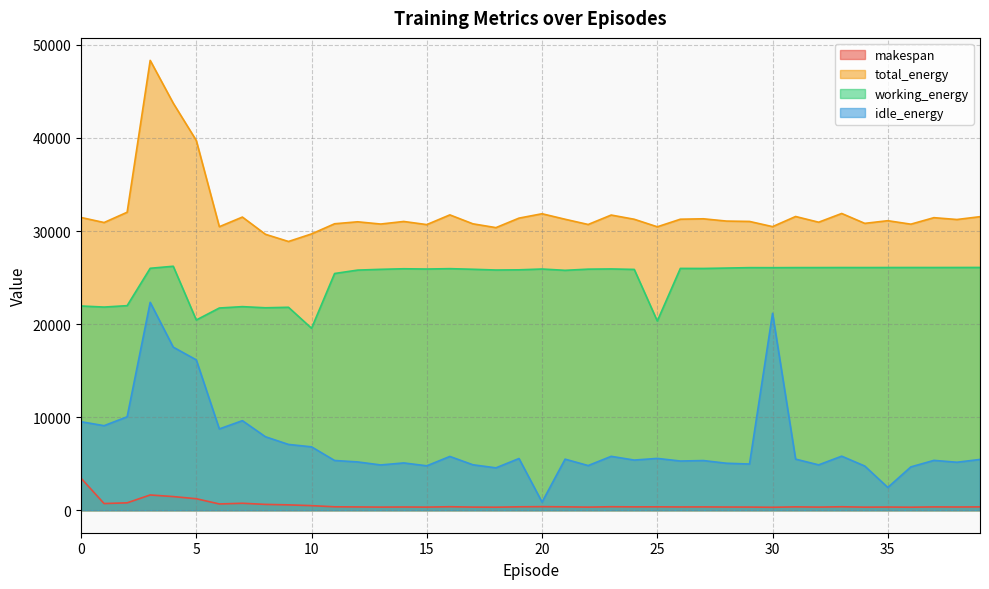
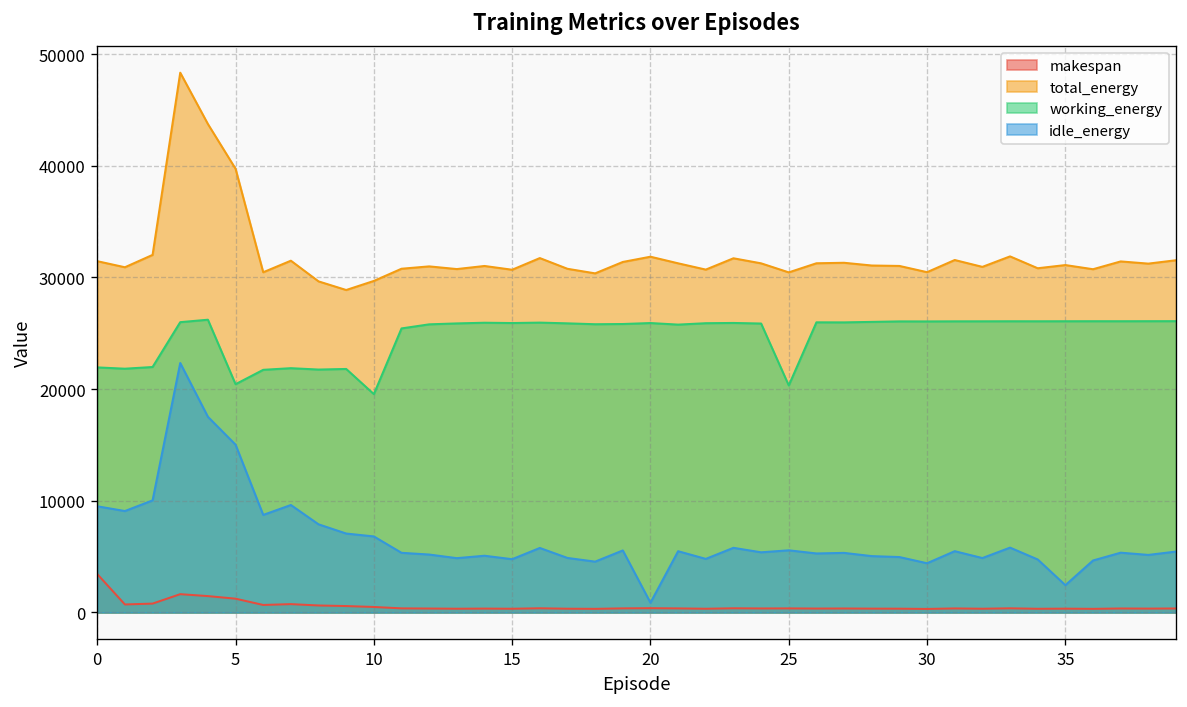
idle_energy, 5: 16000 -> 15000
idle_energy, 30: 21000 -> 4000
